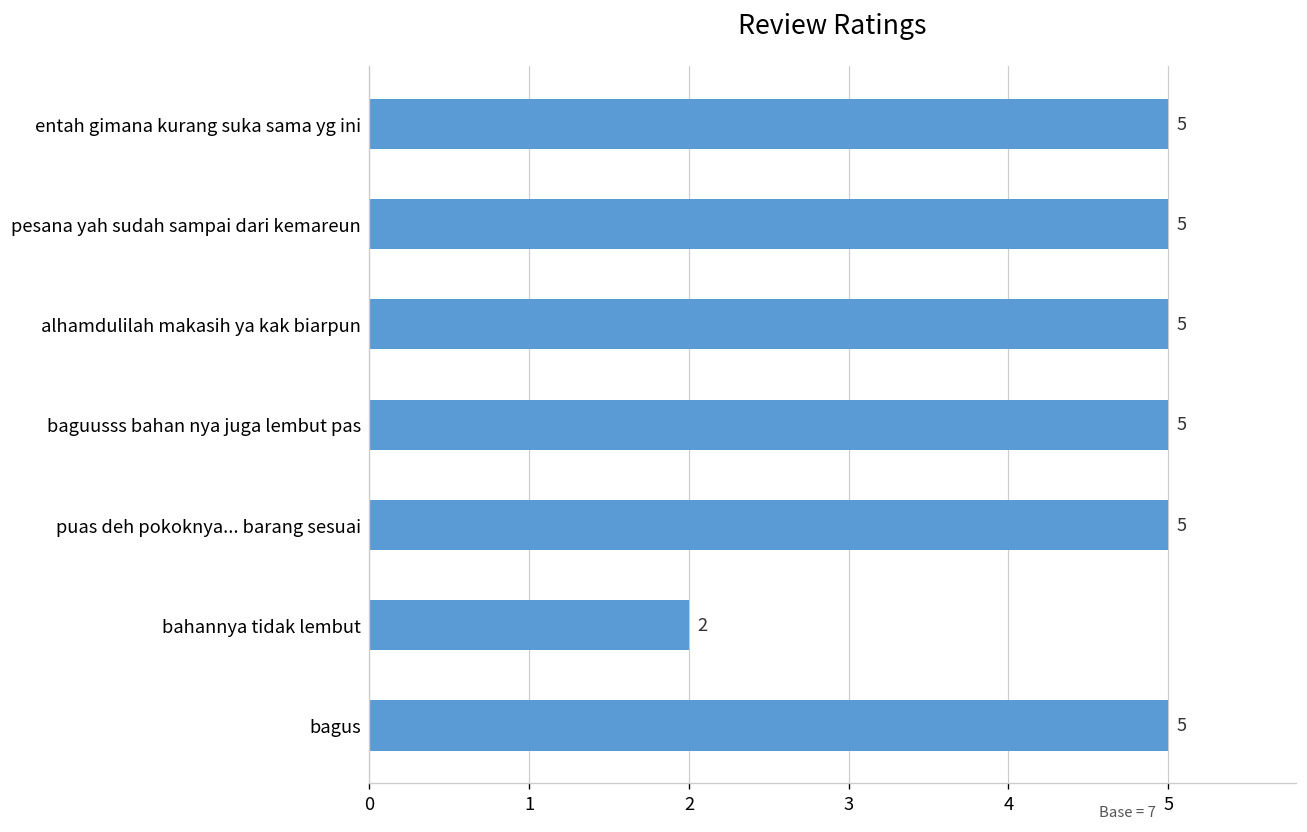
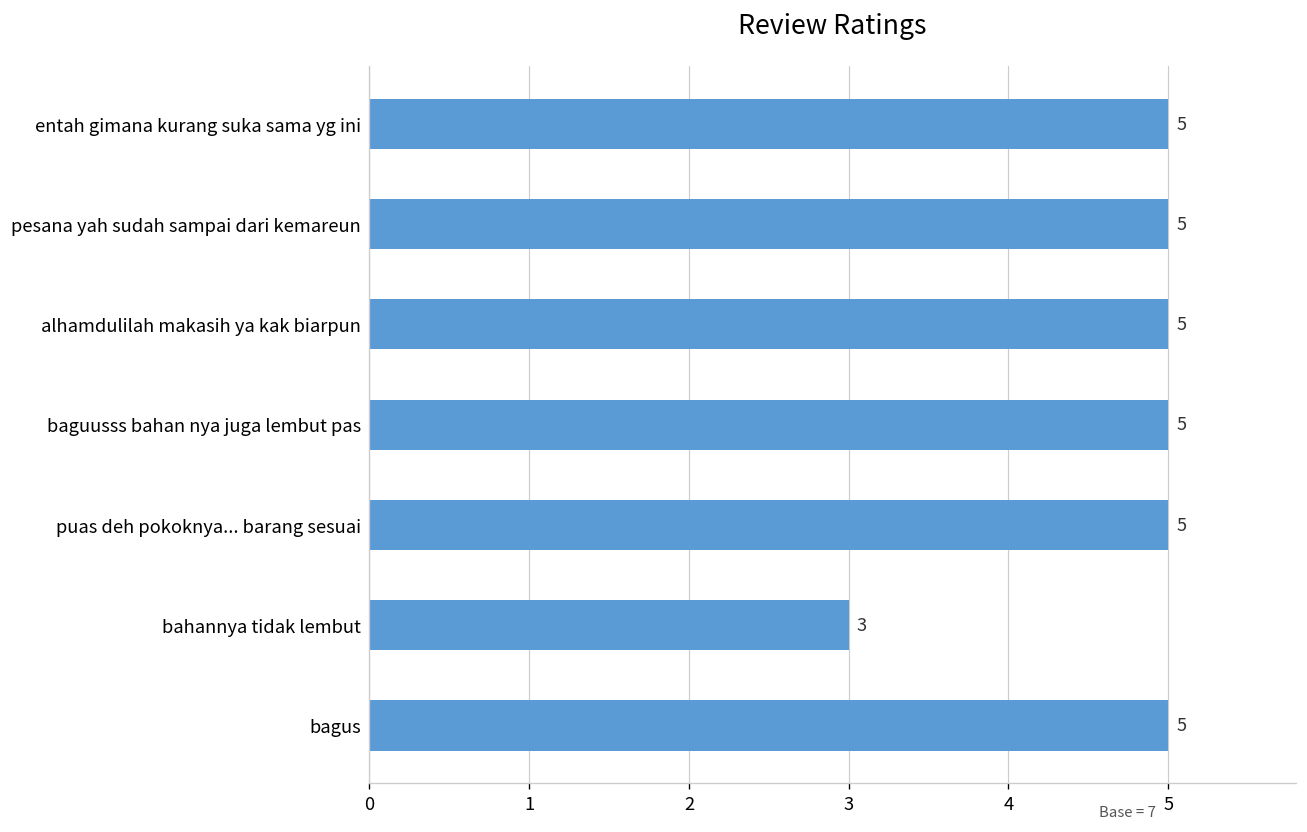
bahannya tidak lembut: 2 -> 3
